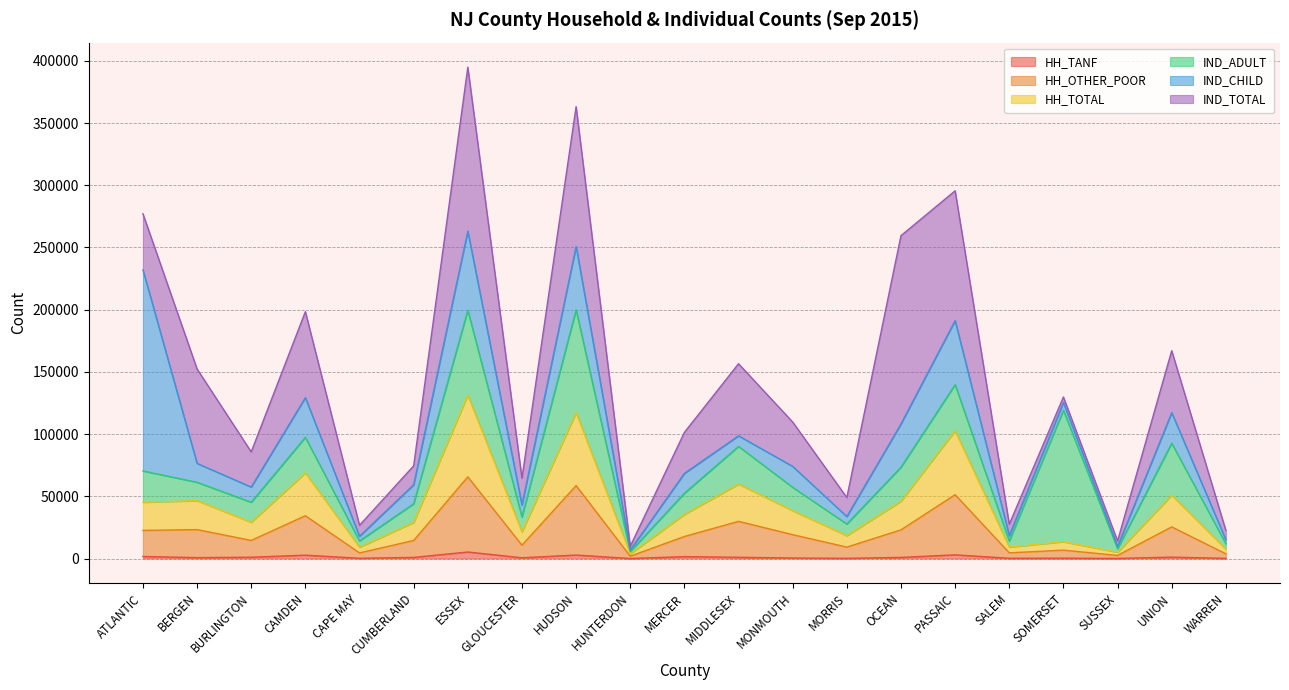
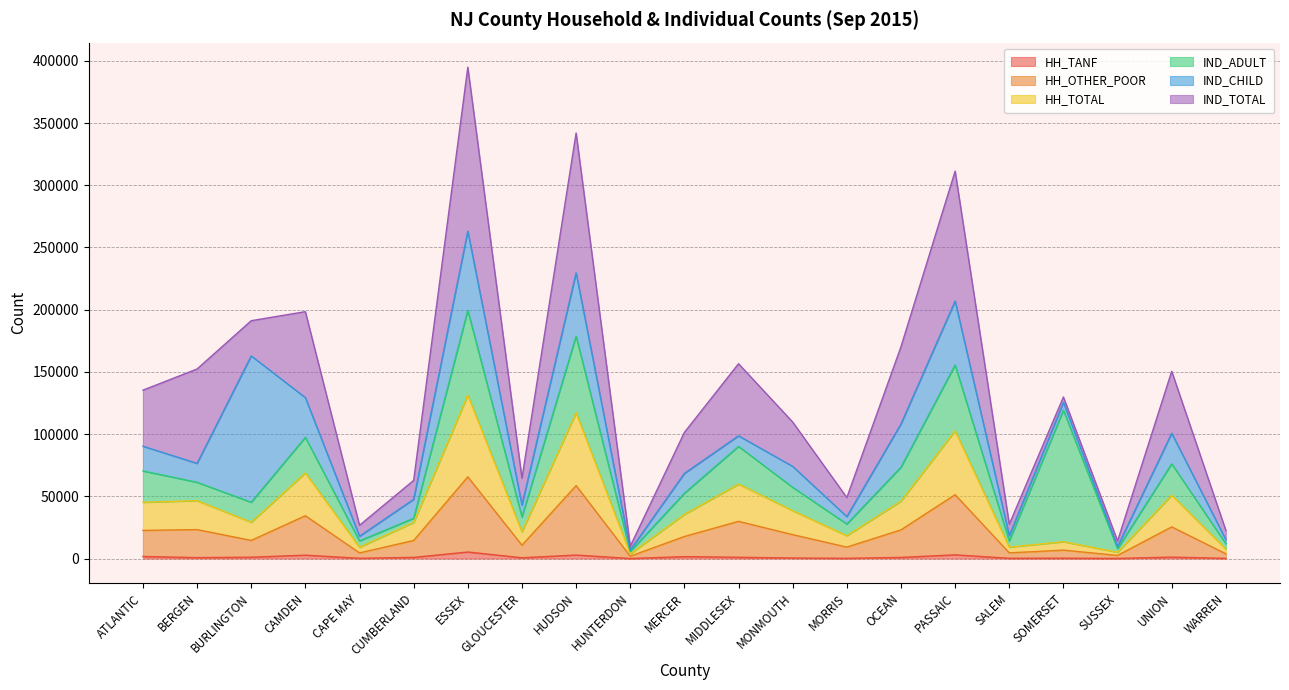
IND_CHILD, ATLANTIC: 162000 -> 20000
IND_CHILD, BURLINGTON: 12000 -> 118000
IND_ADULT, CUMBERLAND: 15000 -> 3000
IND_ADULT, HUDSON: 83000 -> 61000
IND_TOTAL, OCEAN: 151000 -> 62000
IND_ADULT, PASSAIC: 37000 -> 53000
IND_ADULT, UNION: 42000 -> 25000
